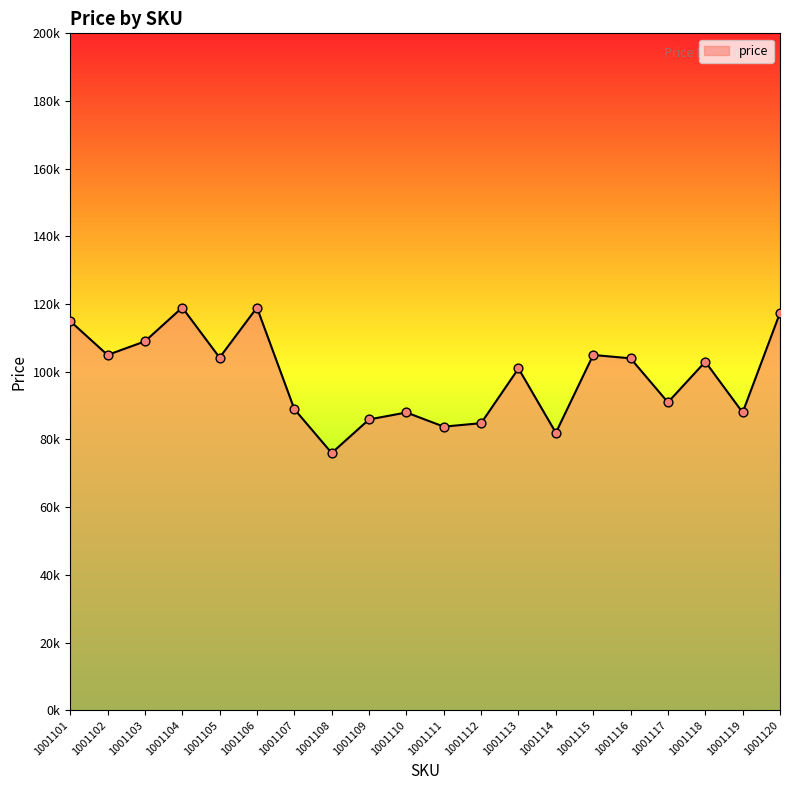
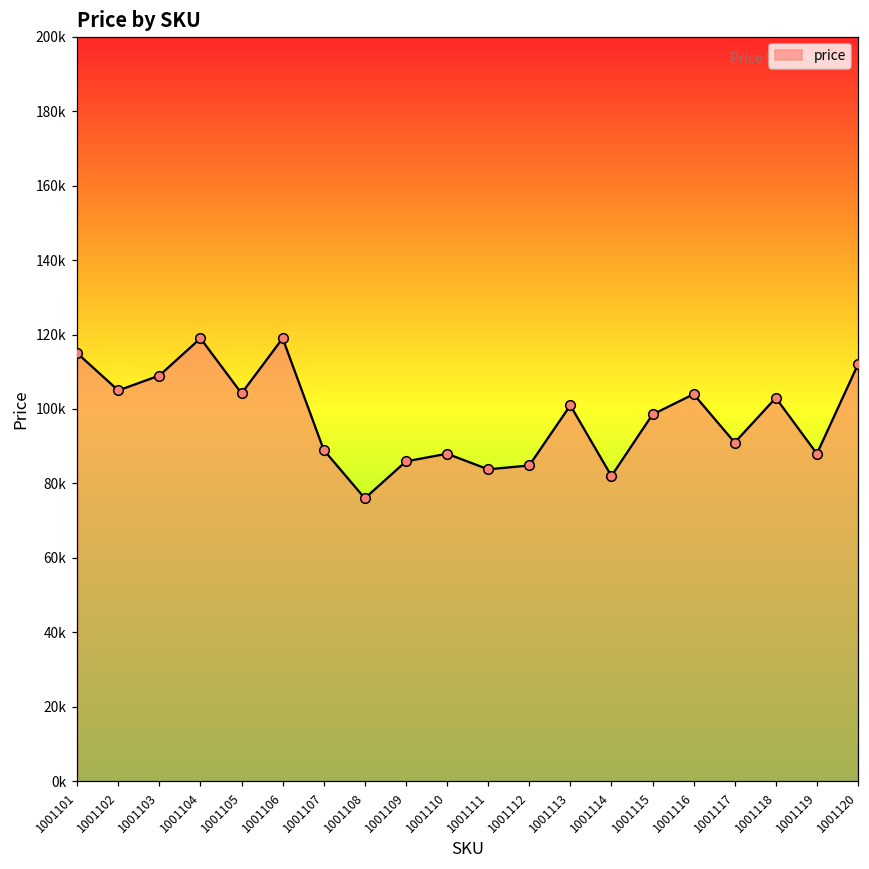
1001115: 105000 -> 99000
1001120: 117000 -> 112000
